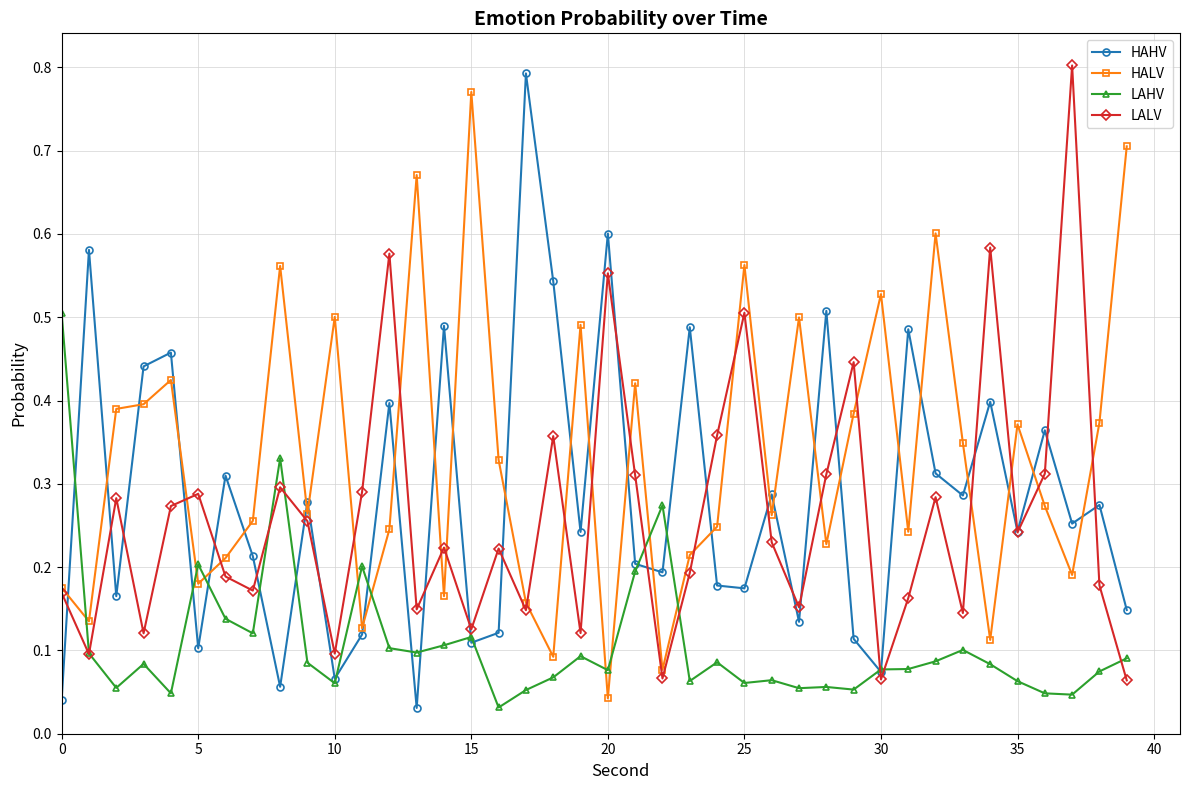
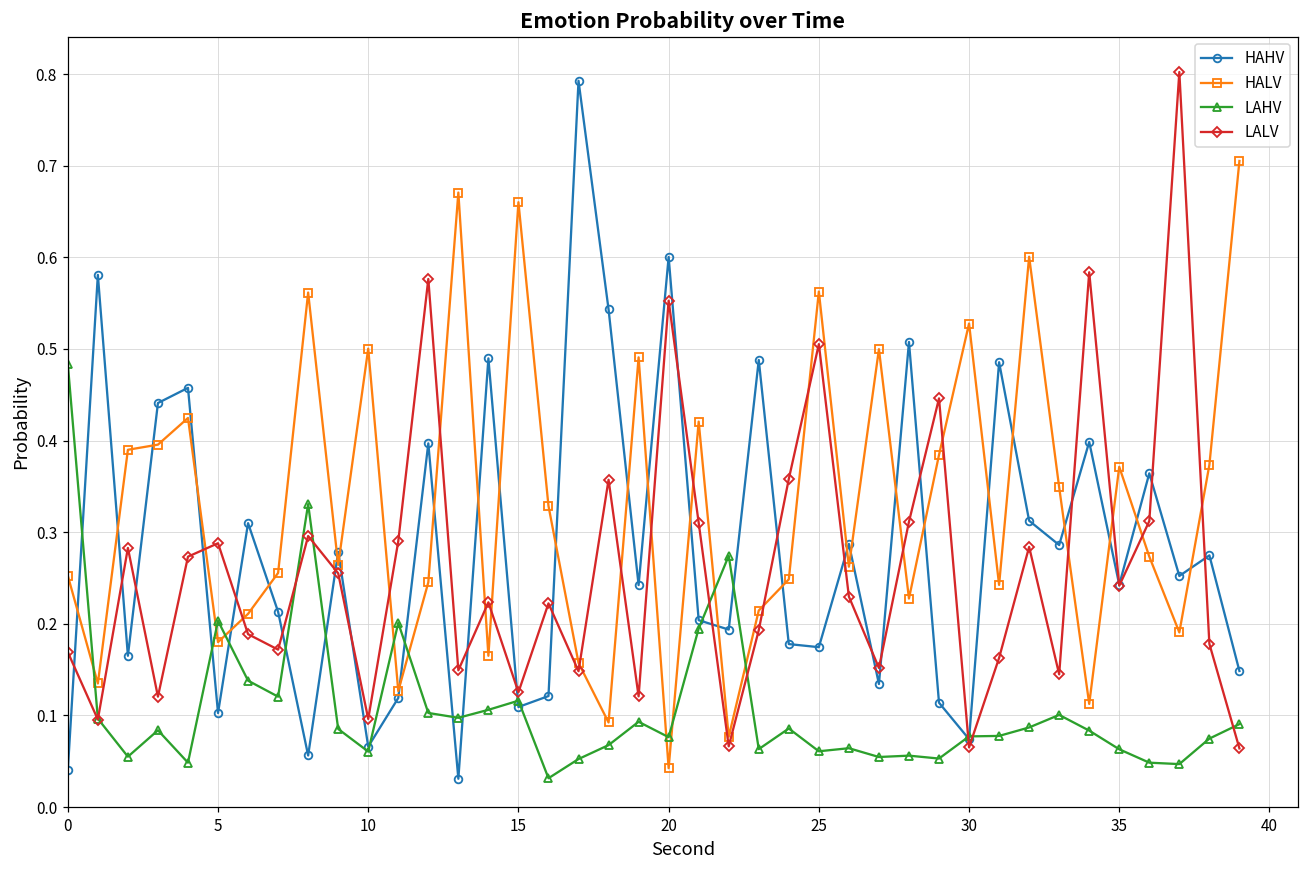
HALV, 0: 0.18 -> 0.25
LAHV, 0: 0.50 -> 0.48
HALV, 15: 0.77 -> 0.66
